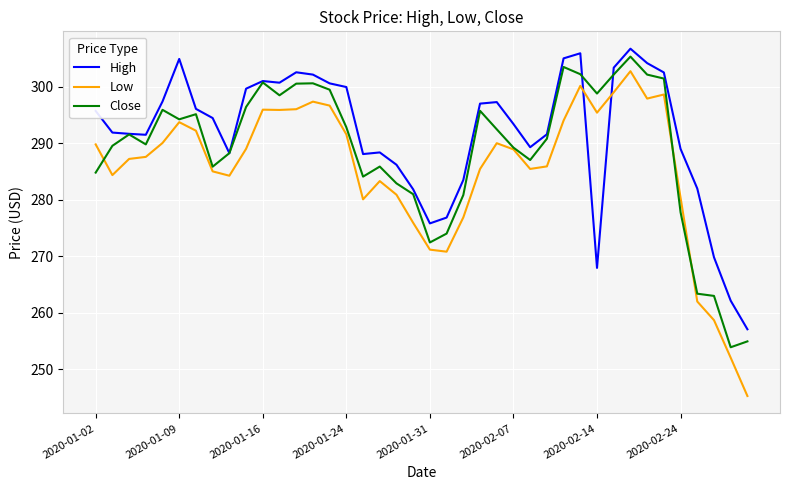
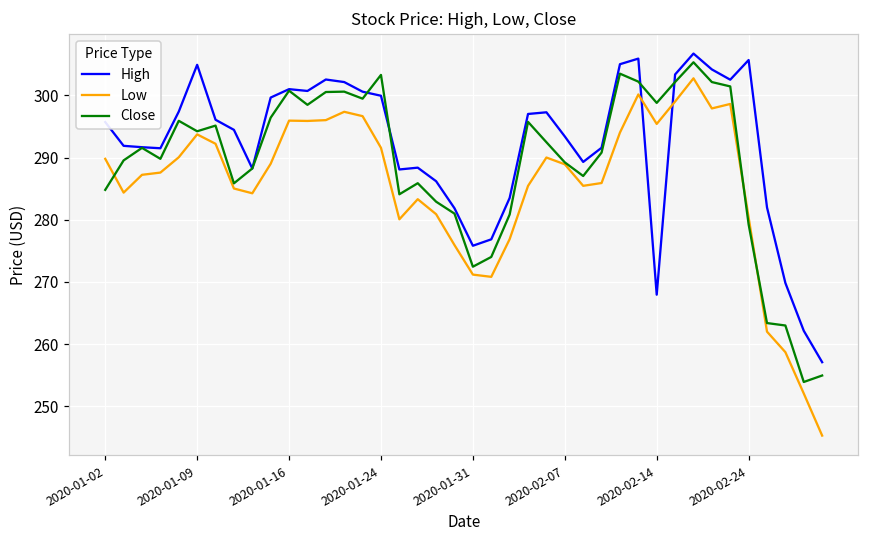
Close, 2020-01-24: 293 -> 303
High, 2020-02-24: 289 -> 306
Close, 2020-02-24: 278 -> 279
